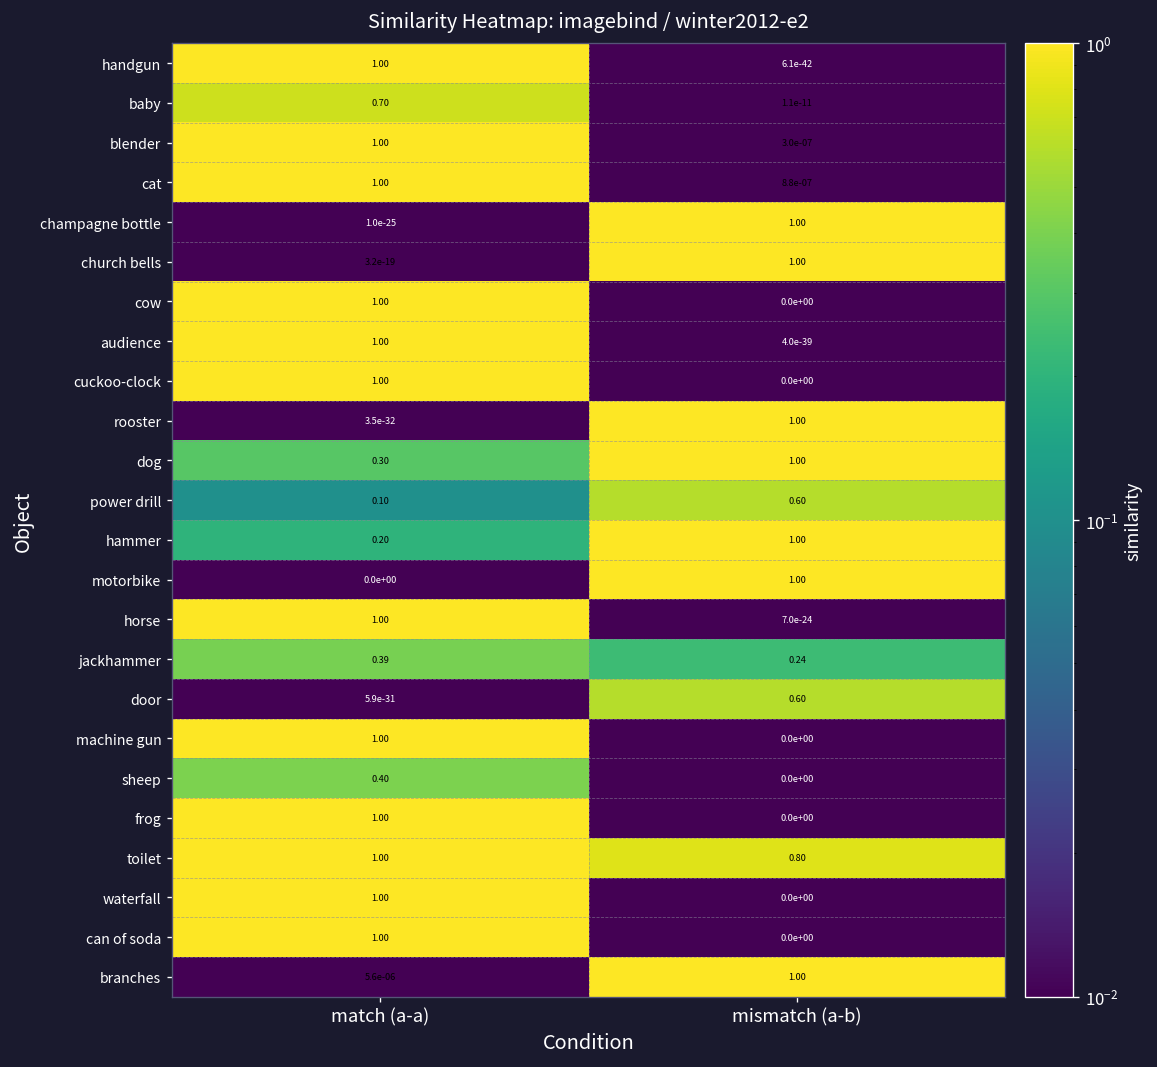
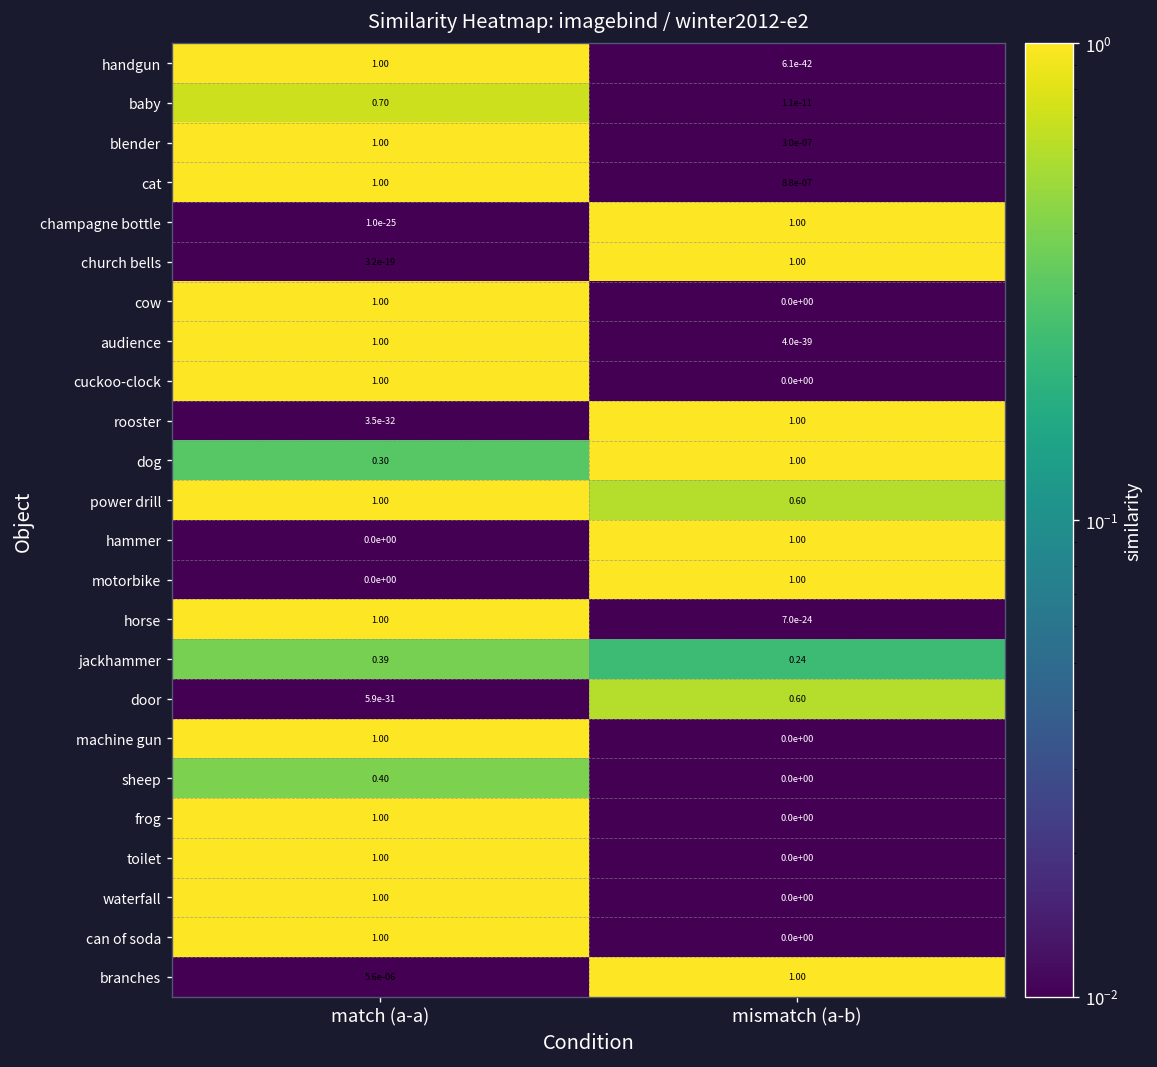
power drill, match (a-a): 0.10 -> 1.00
hammer, match (a-a): 0.20 -> 0.0e+00
toilet, mismatch (a-b): 0.80 -> 0.0e+00
